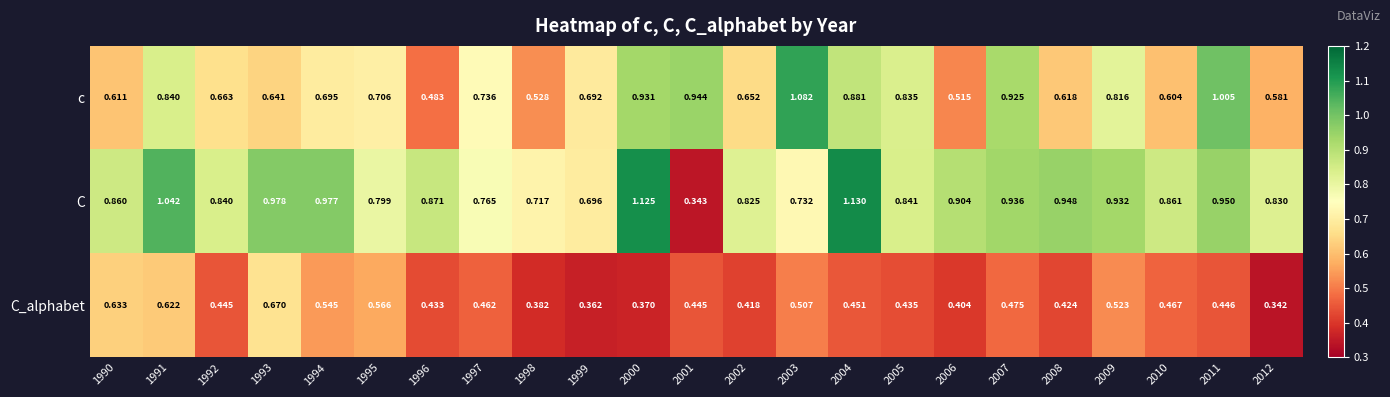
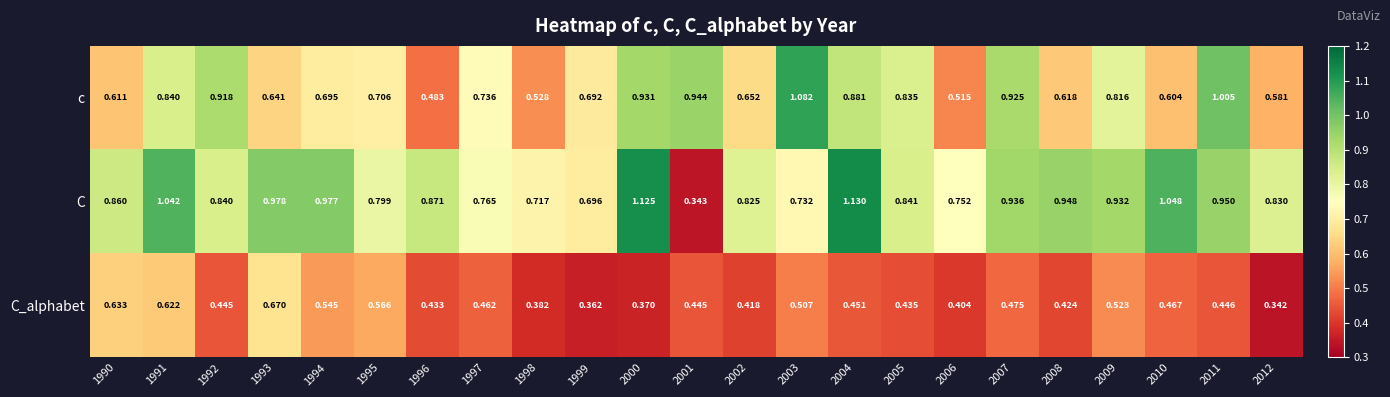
c, 1992: 0.663 -> 0.918
C, 2006: 0.904 -> 0.752
C, 2010: 0.861 -> 1.048
